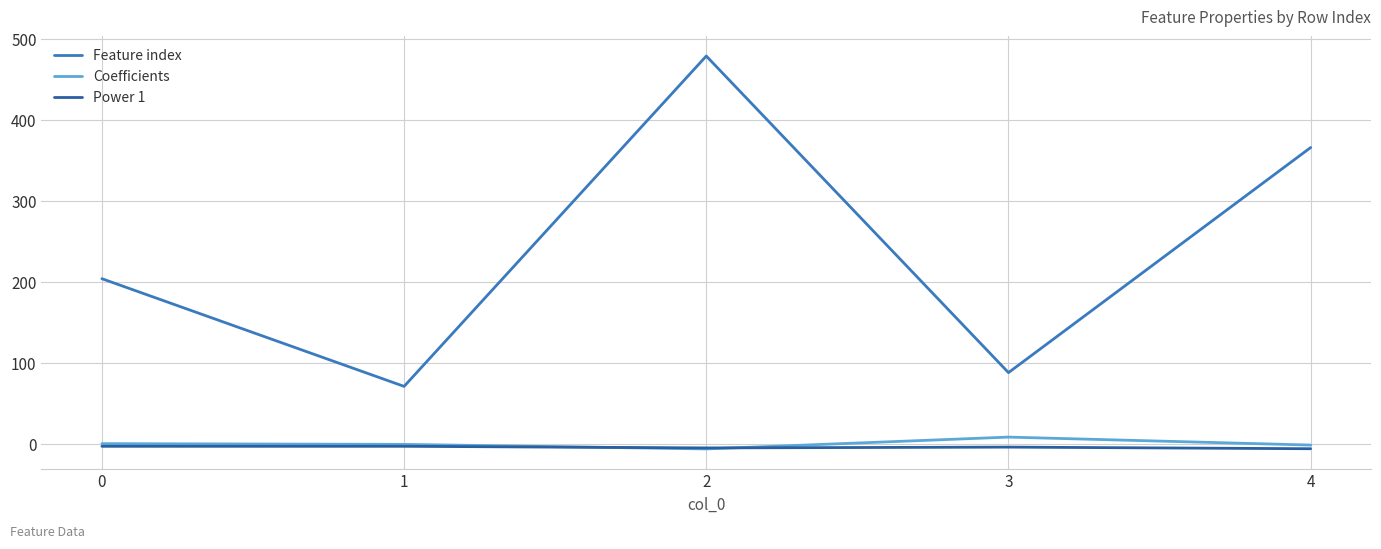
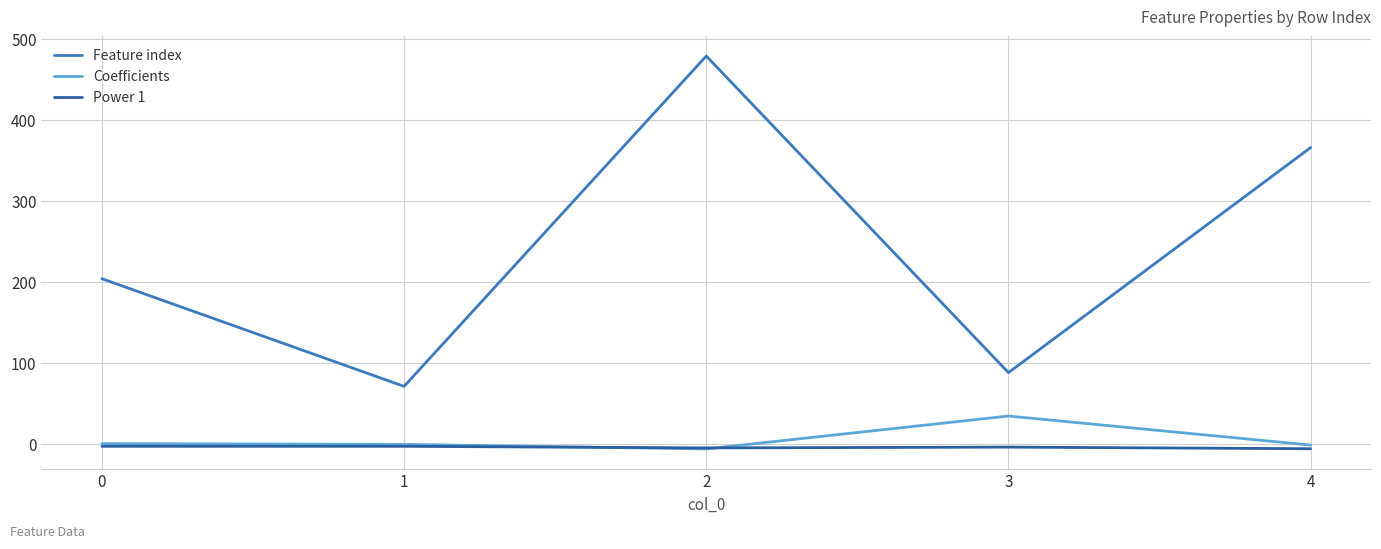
Coefficients, 3: 10 -> 30
